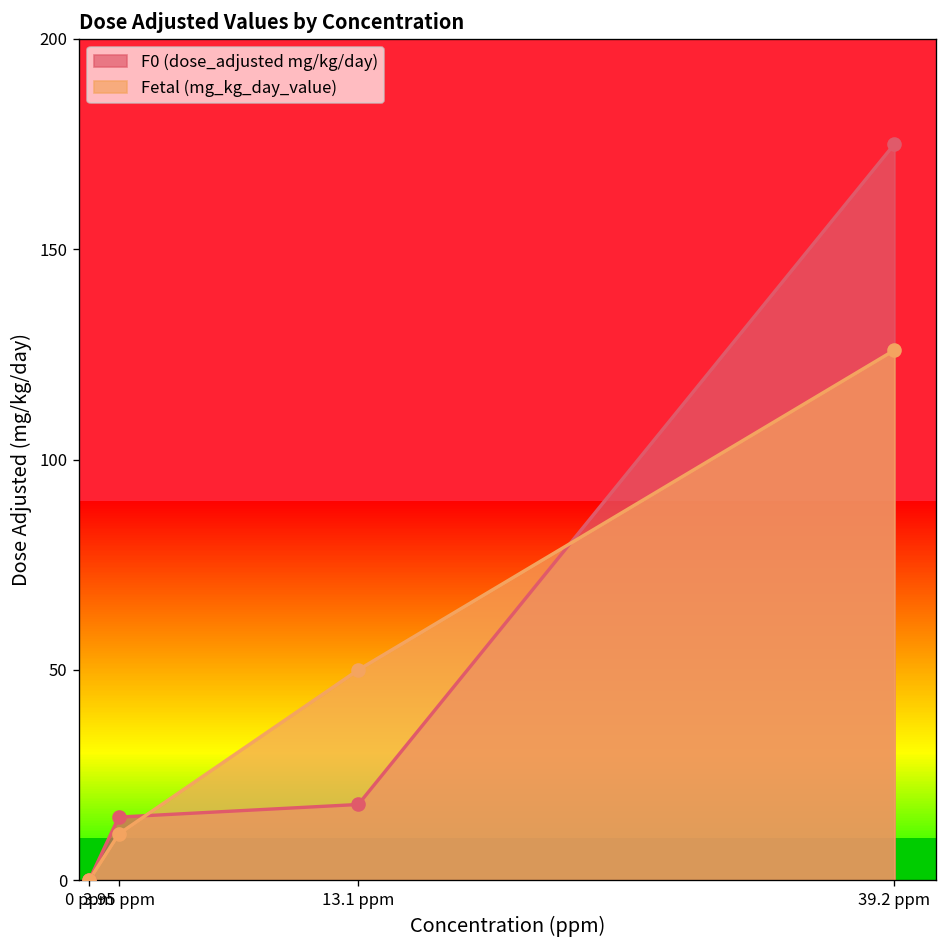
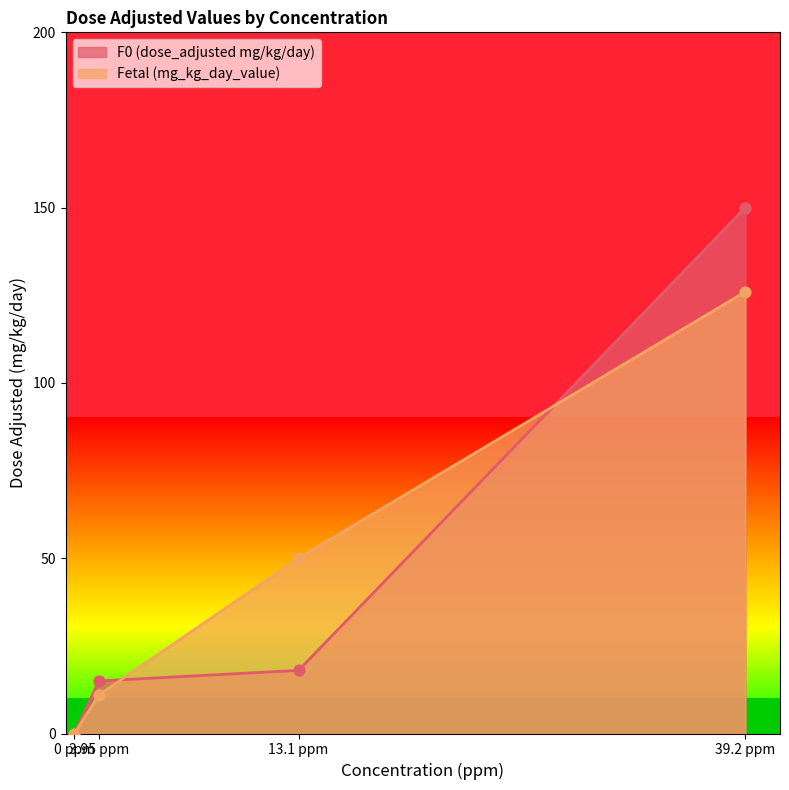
F0 (dose_adjusted mg/kg/day), 39.2 ppm: 175 -> 150
